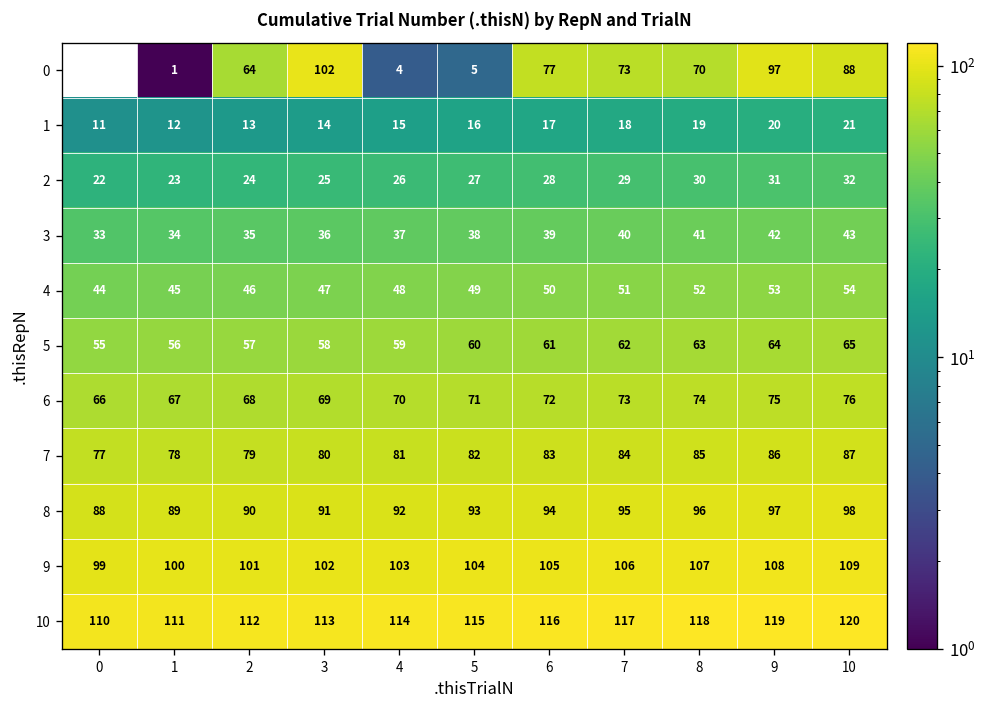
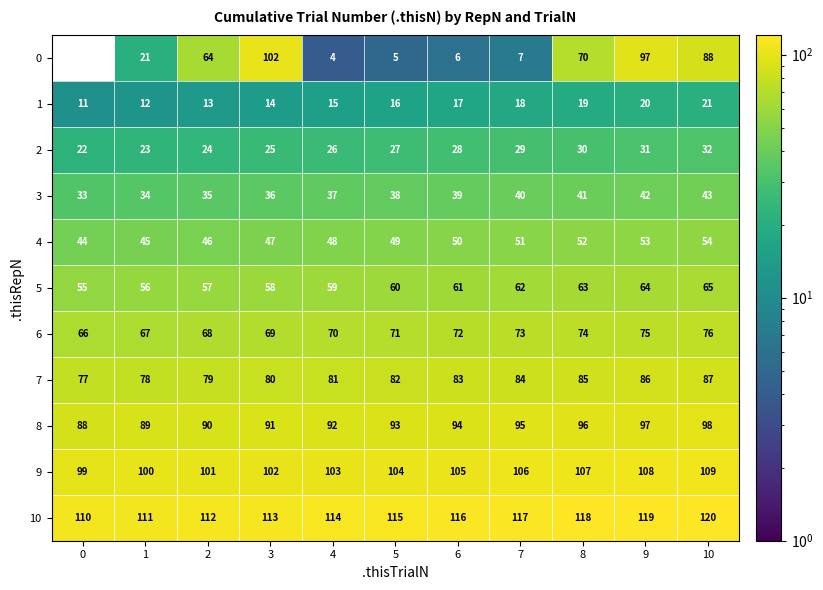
0, 1: 1 -> 21
0, 6: 77 -> 6
0, 7: 73 -> 7
